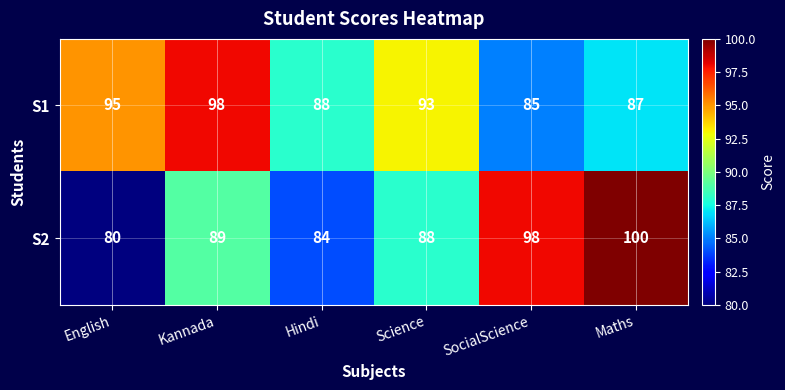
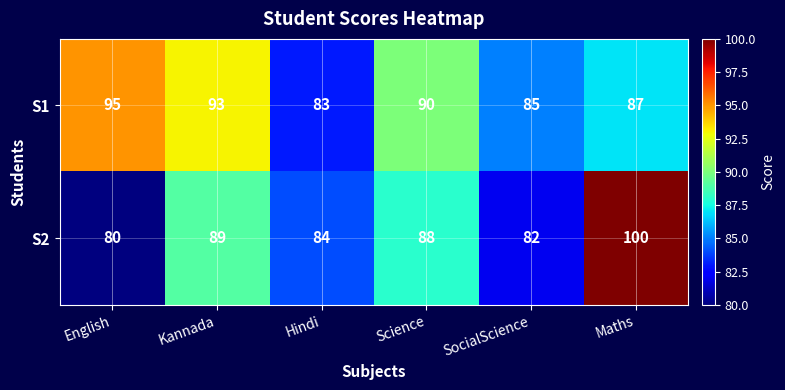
S1, Kannada: 98 -> 93
S1, Hindi: 88 -> 83
S1, Science: 93 -> 90
S2, SocialScience: 98 -> 82
